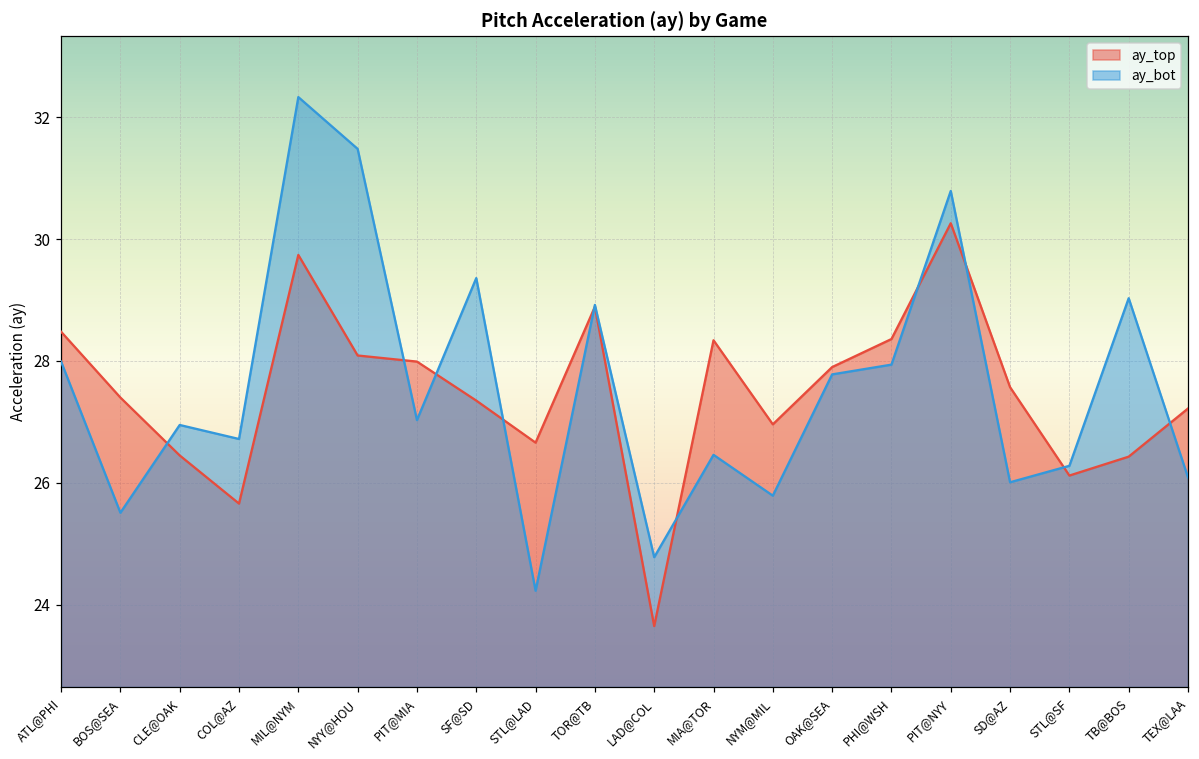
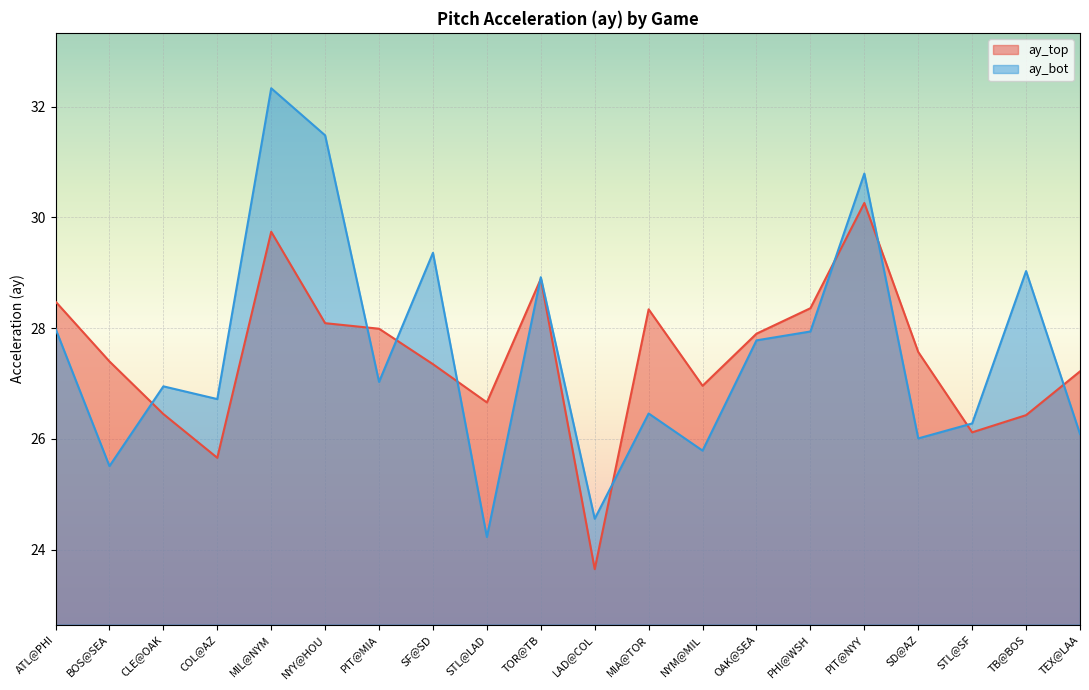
ay_bot, LAD@COL: 24.8 -> 24.6
